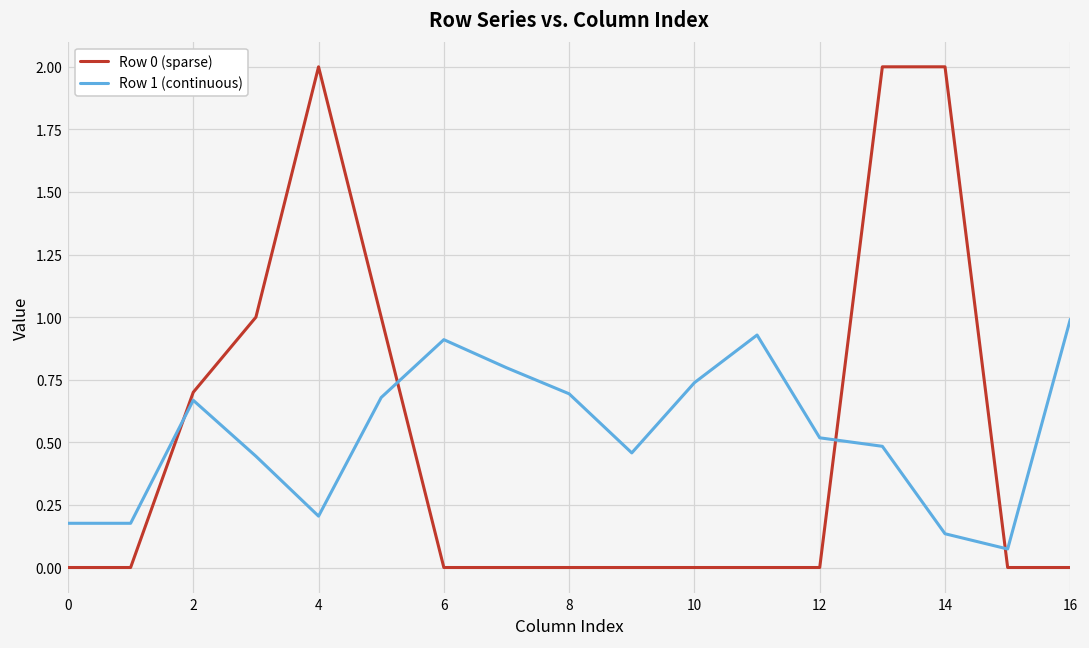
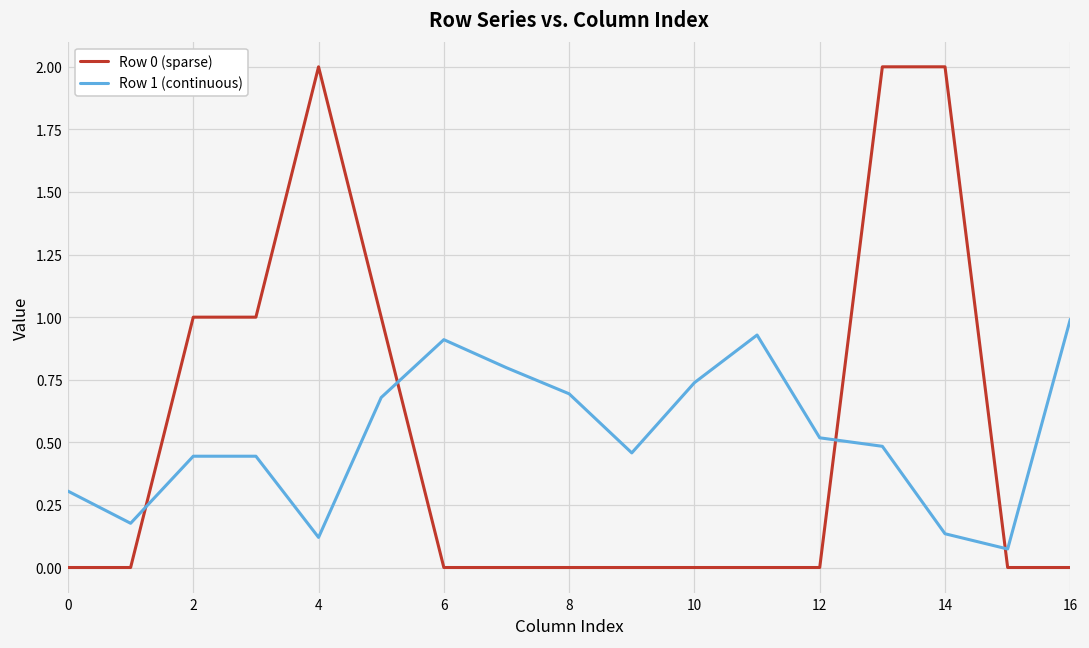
Row 1 (continuous), 0: 0.18 -> 0.31
Row 0 (sparse), 2: 0.7 -> 1.0
Row 1 (continuous), 2: 0.67 -> 0.44
Row 1 (continuous), 4: 0.21 -> 0.12
